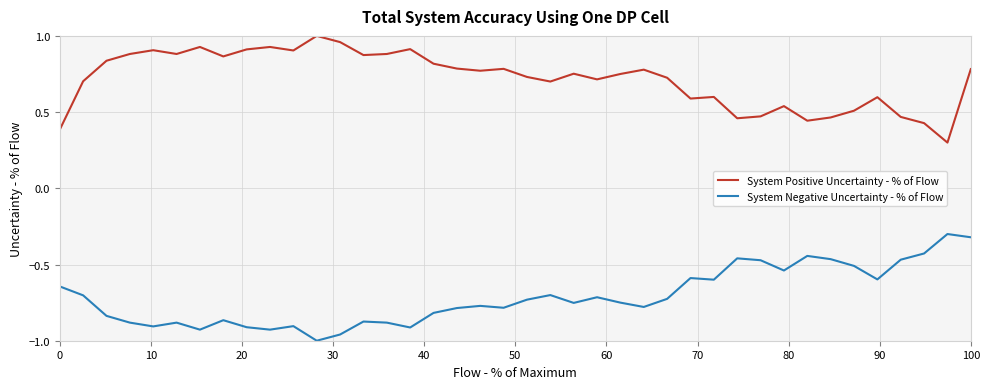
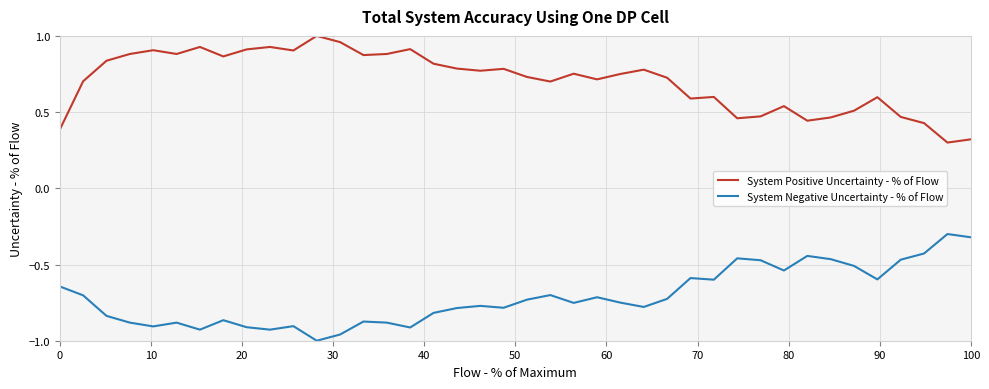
System Positive Uncertainty - % of Flow, 100: 0.78 -> 0.32
